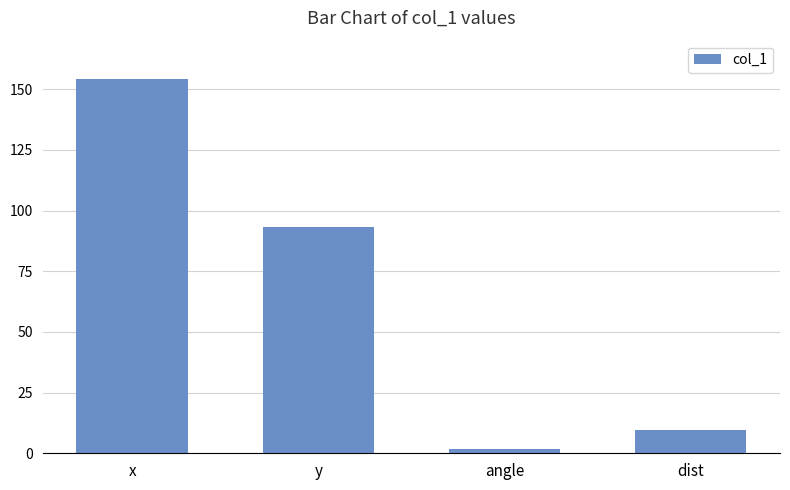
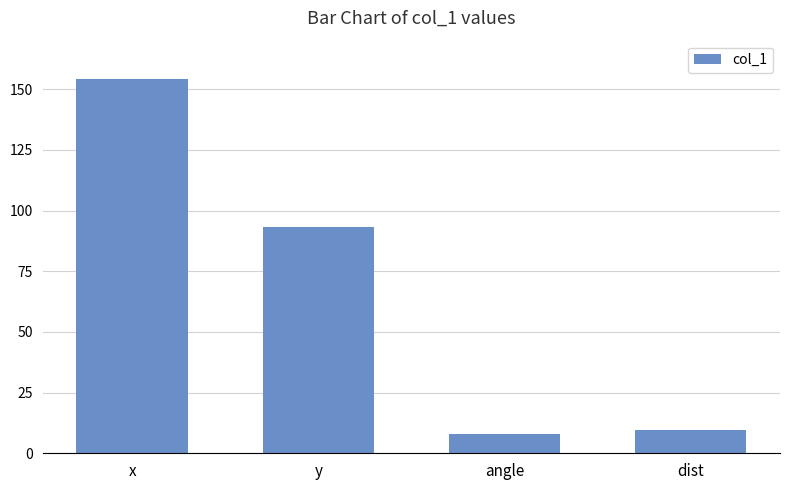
angle: 2 -> 8
